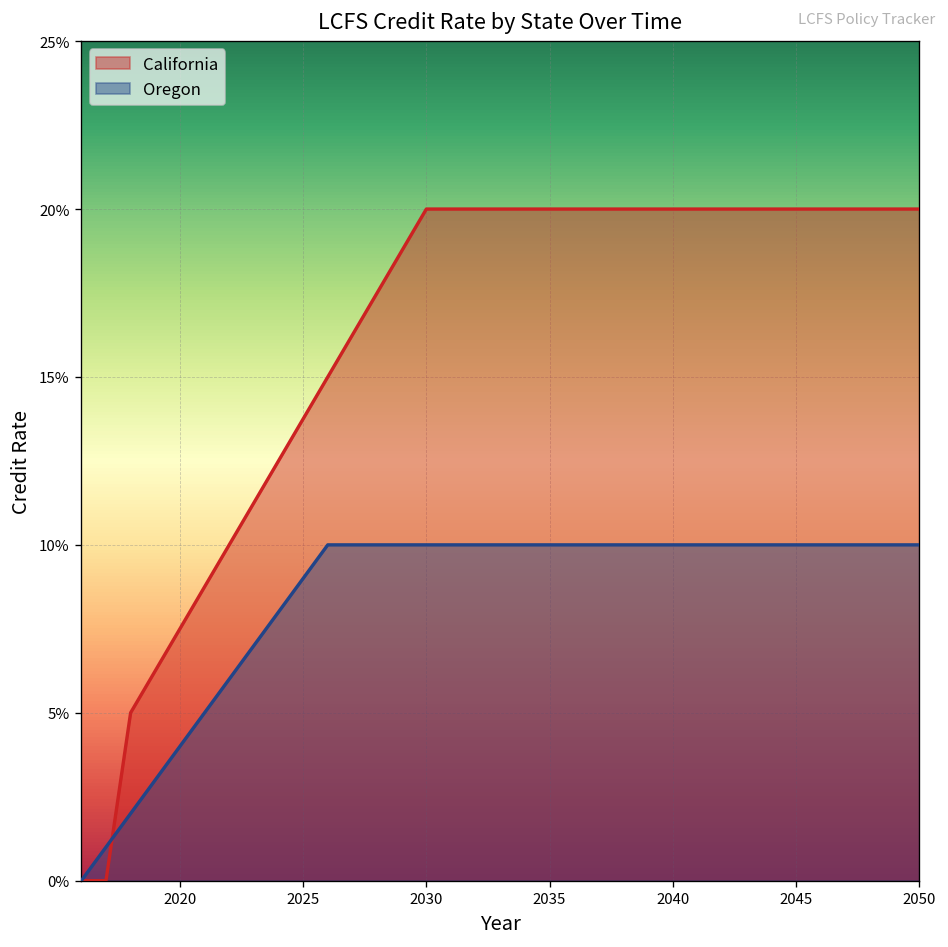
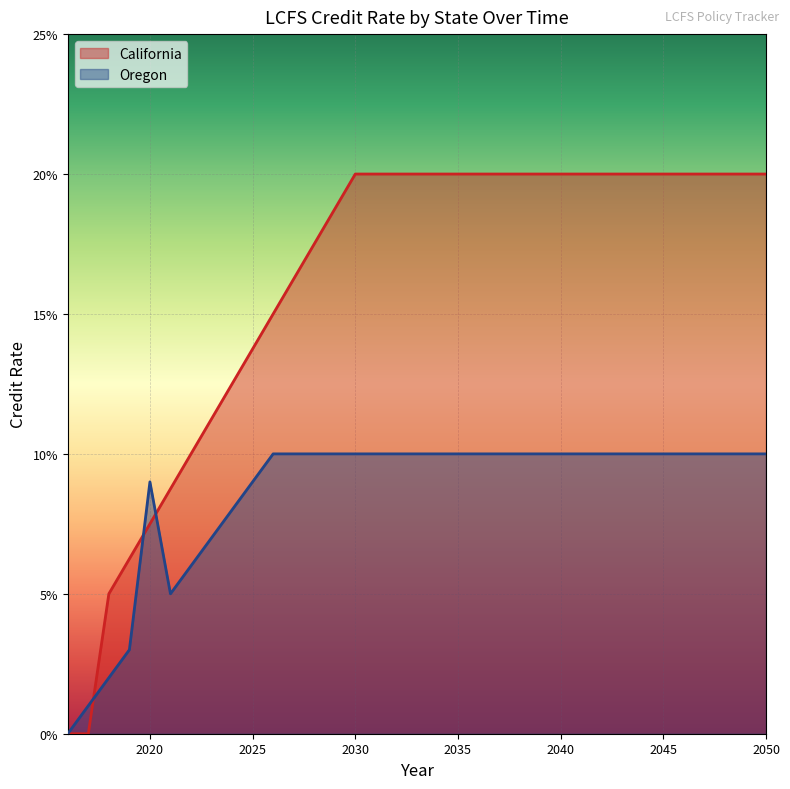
Oregon, 2020: 4.0% -> 9.0%
